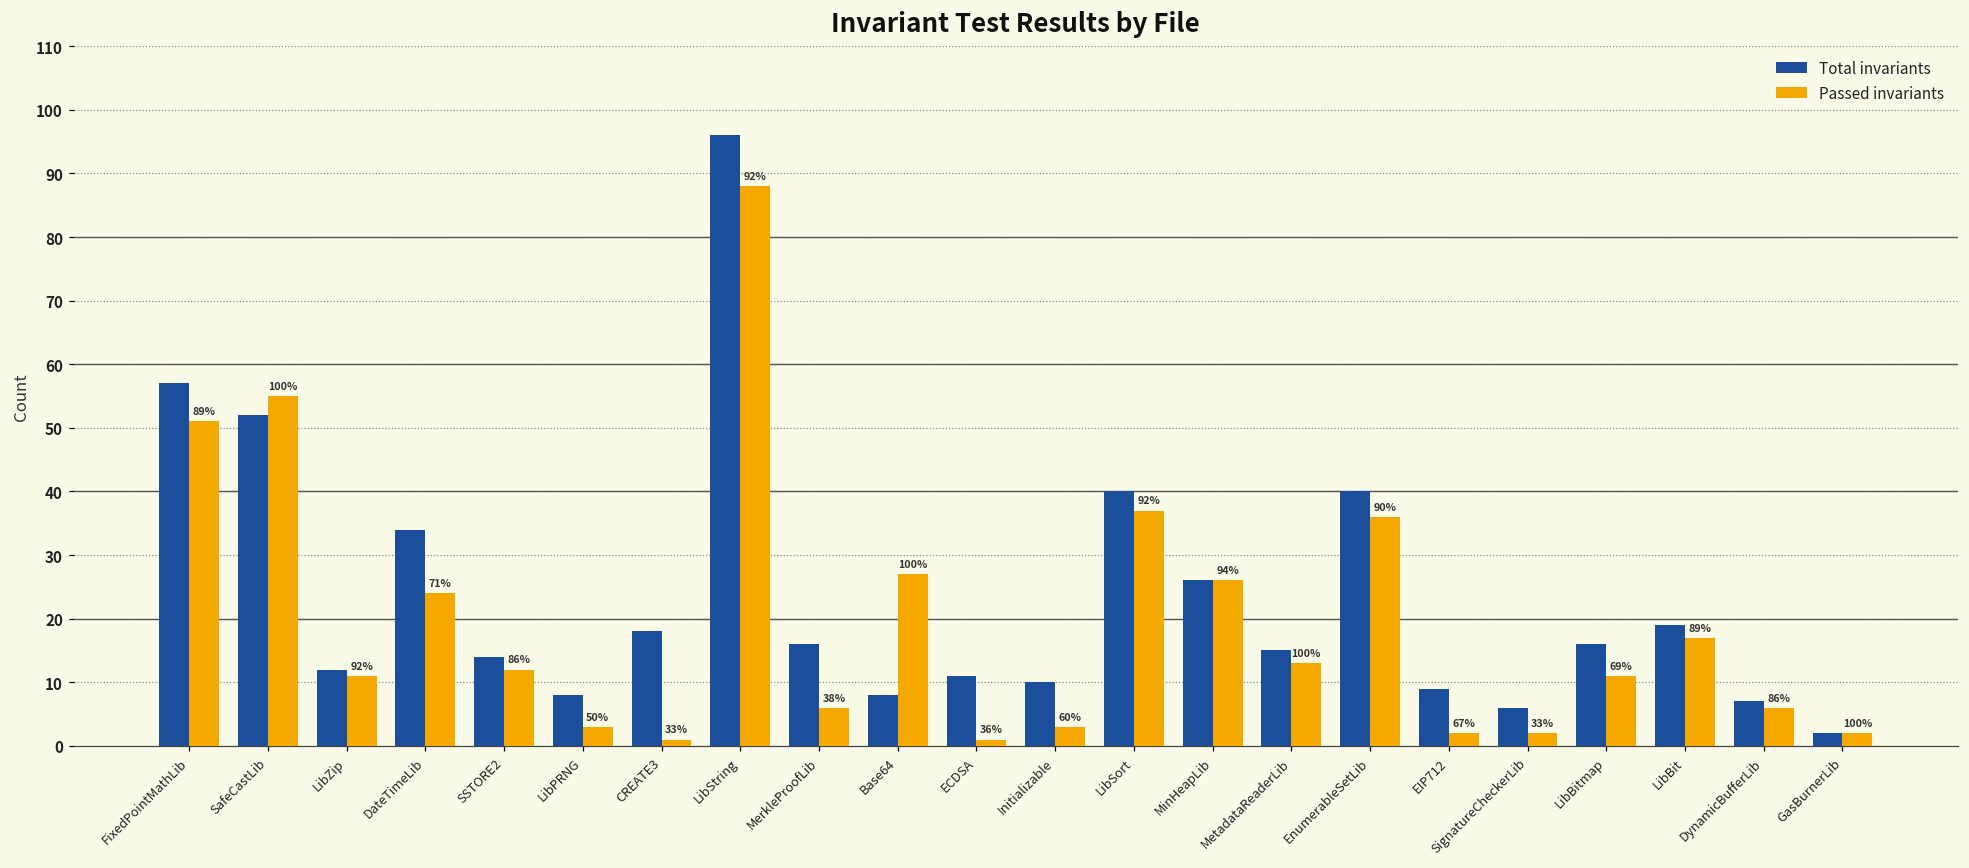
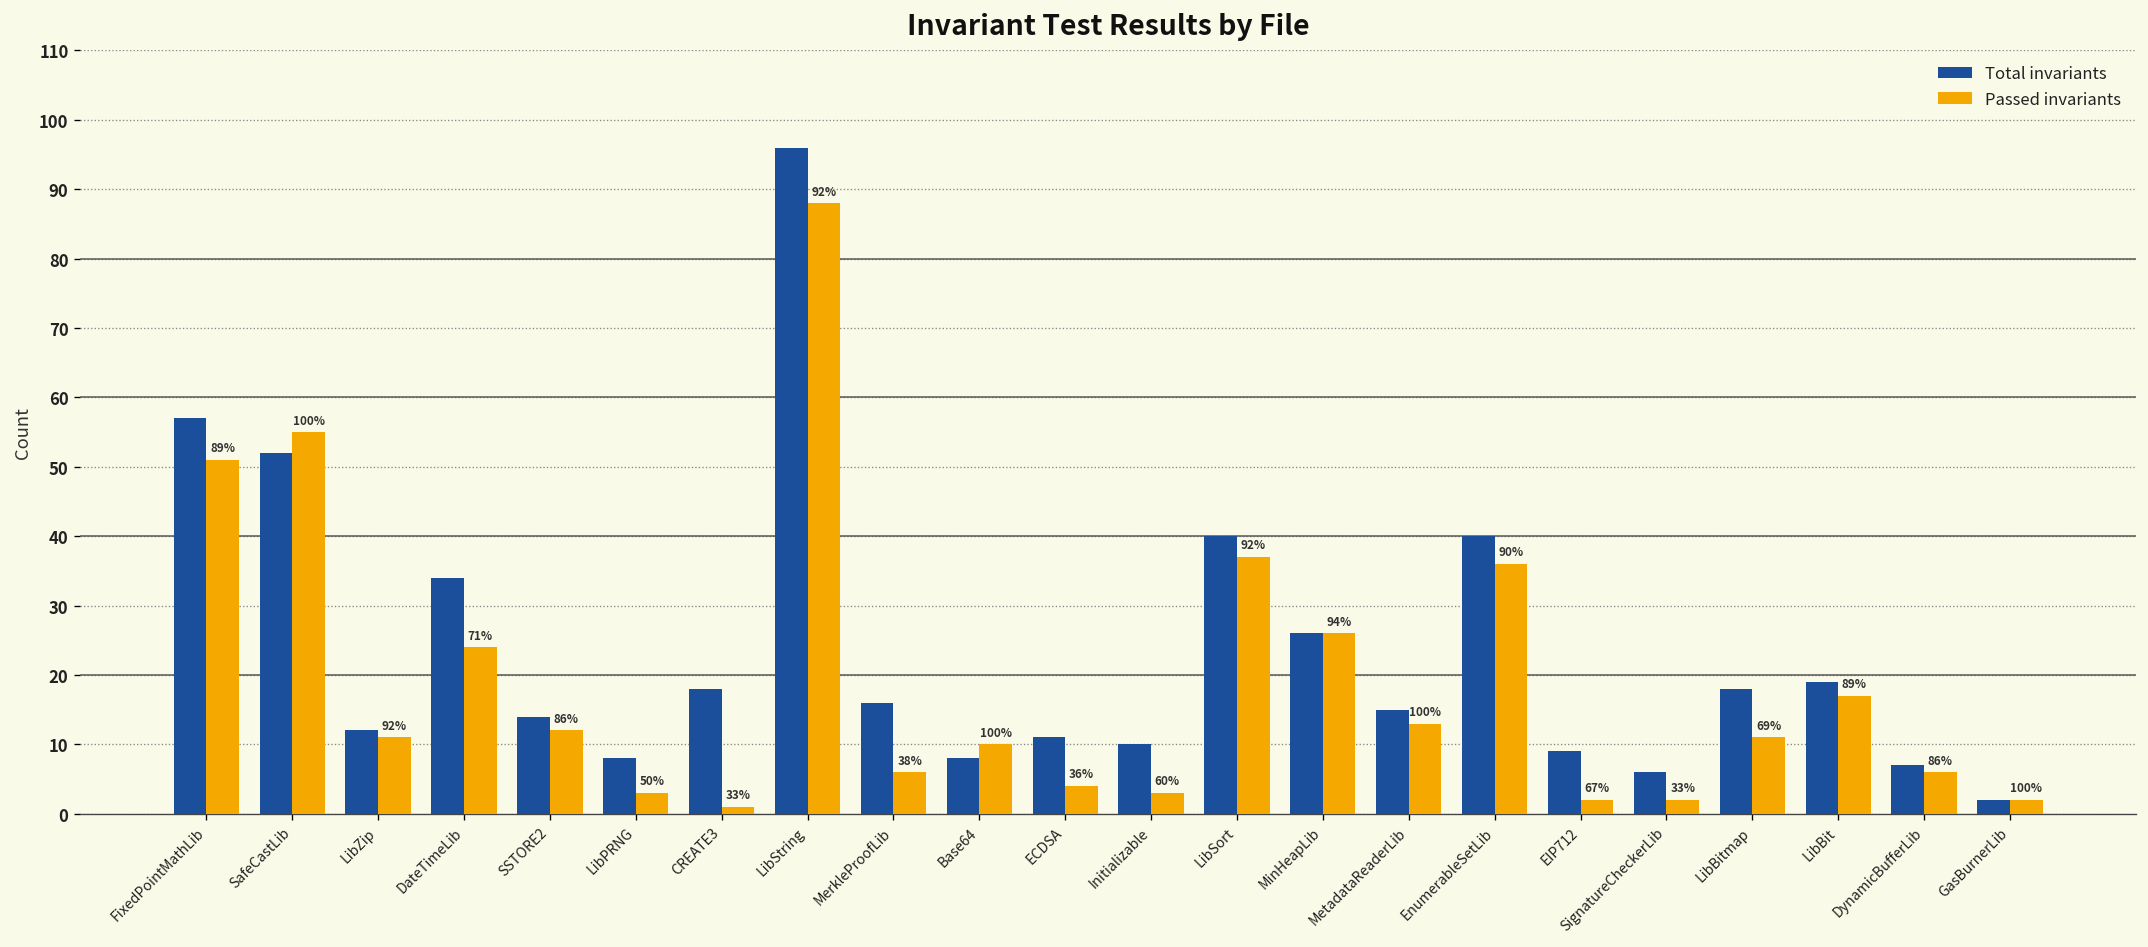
Passed invariants, Base64: 27 -> 10
Passed invariants, ECDSA: 1 -> 4
Total invariants, LibBitmap: 16 -> 18
